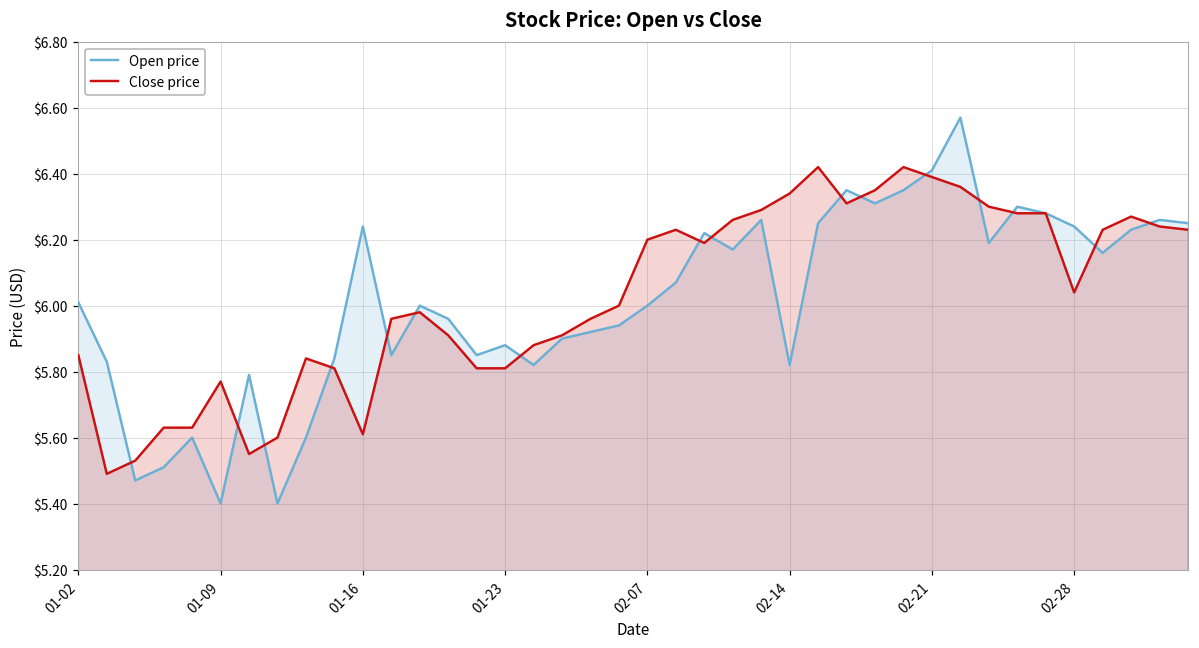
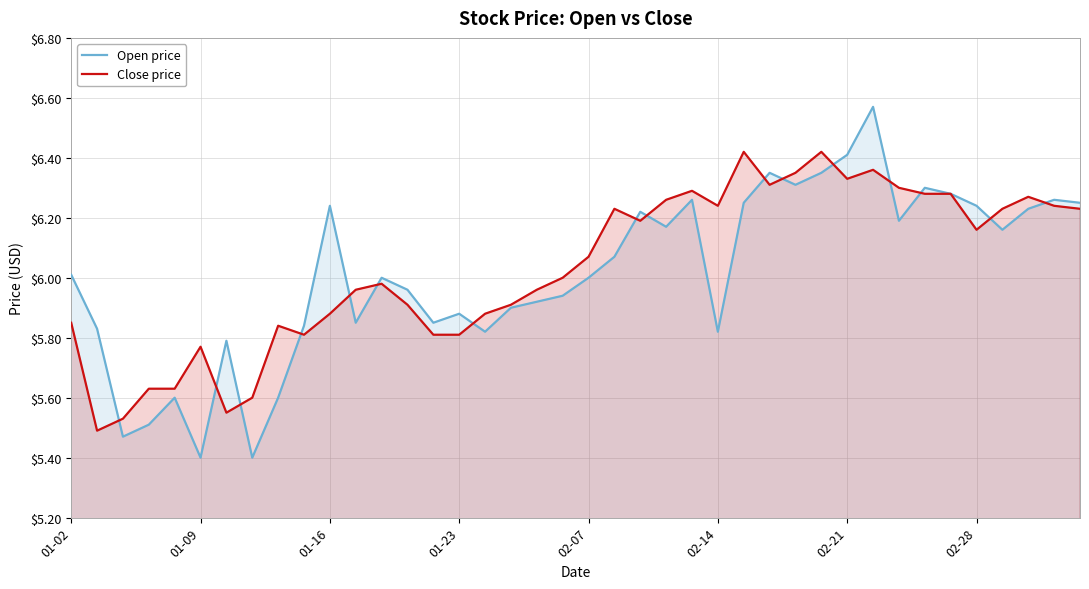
Close price, 01-16: $5.61 -> $5.88
Close price, 02-07: $6.20 -> $6.07
Close price, 02-14: $6.34 -> $6.24
Close price, 02-21: $6.39 -> $6.33
Close price, 02-28: $6.04 -> $6.16
